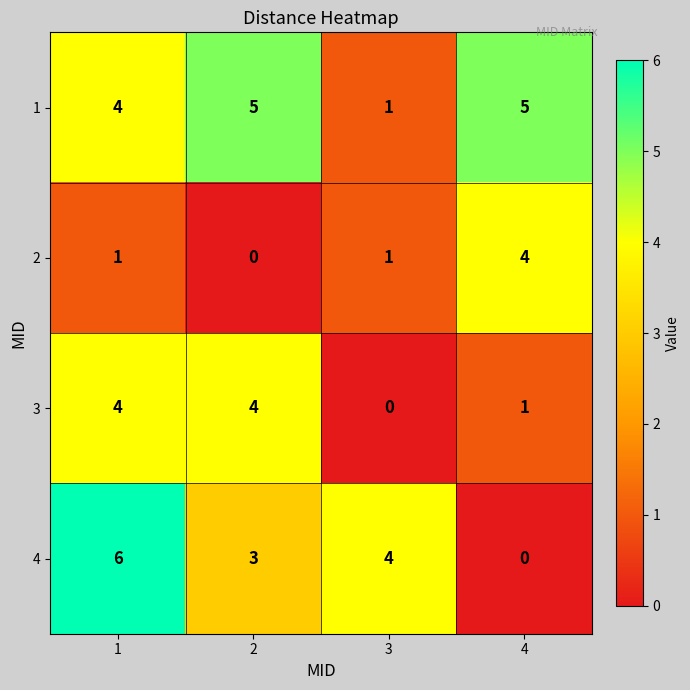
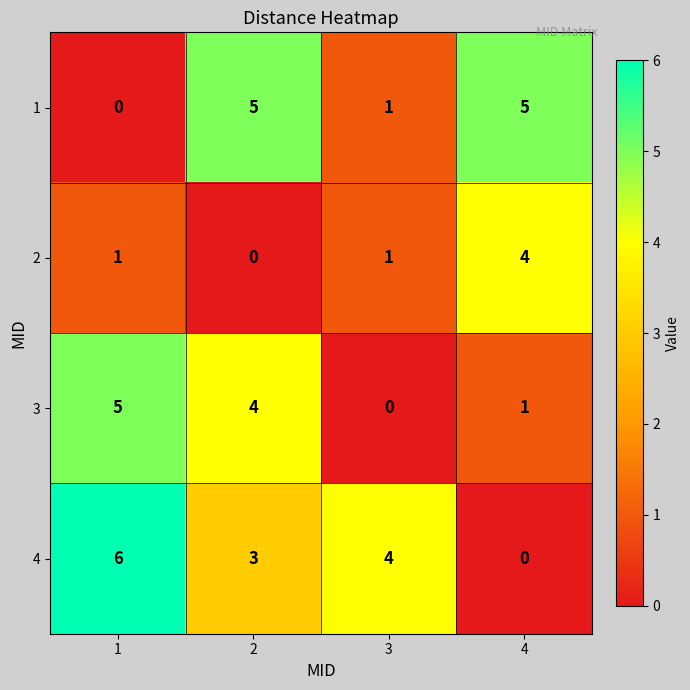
1, 1: 4 -> 0
3, 1: 4 -> 5
